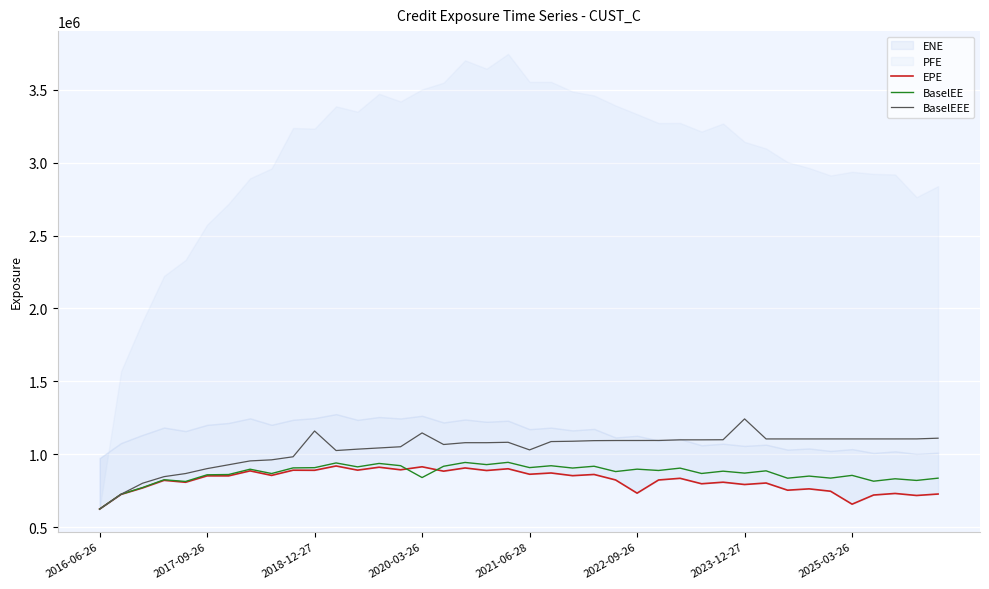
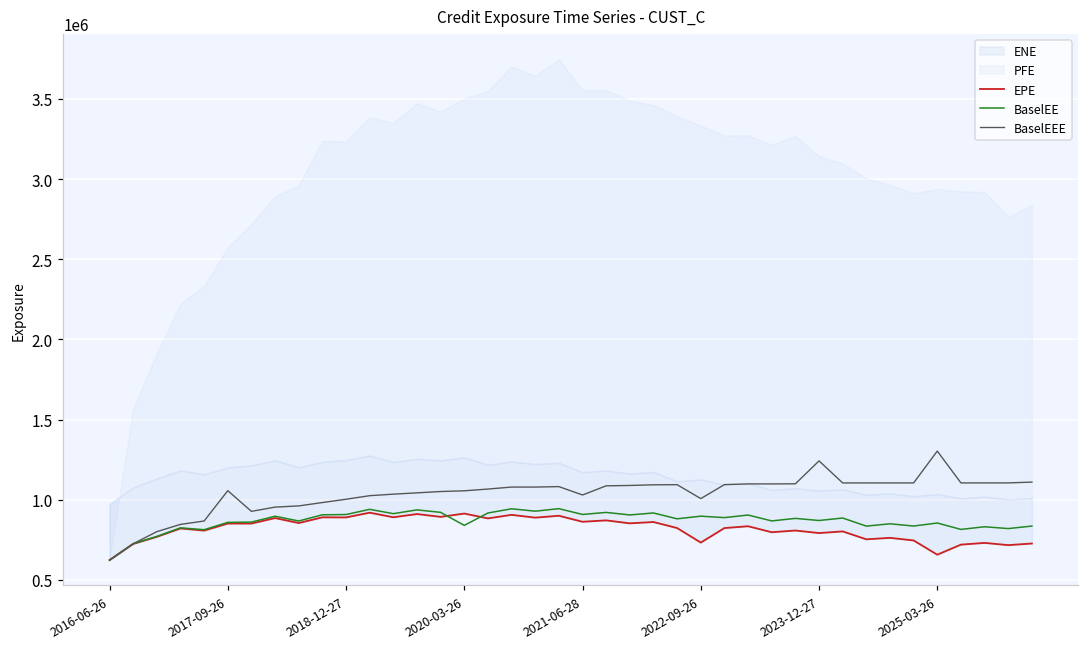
BaselEEE, 2017-09-26: 900000 -> 1060000
BaselEEE, 2018-12-27: 1160000 -> 1000000
BaselEEE, 2020-03-26: 1150000 -> 1060000
BaselEEE, 2022-09-26: 1090000 -> 1010000
BaselEEE, 2025-03-26: 1100000 -> 1300000
